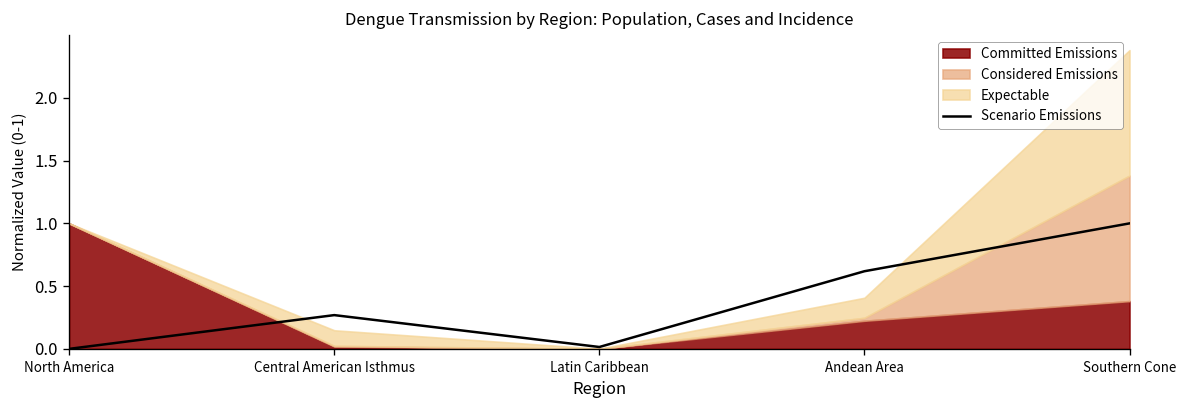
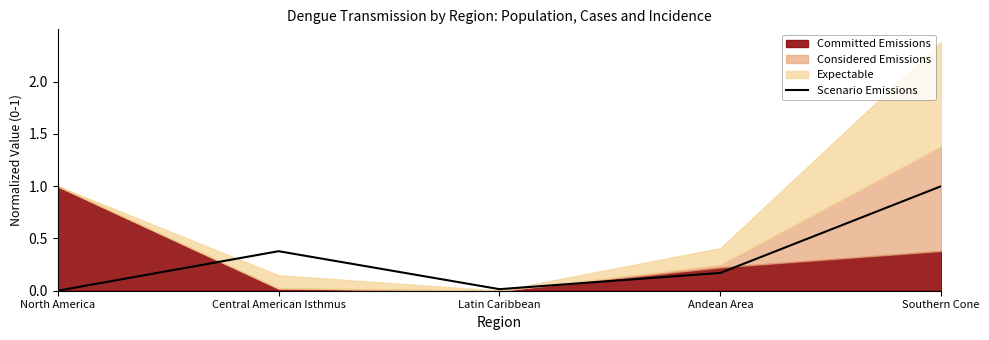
Scenario Emissions, Central American Isthmus: 0.27 -> 0.38
Scenario Emissions, Andean Area: 0.62 -> 0.17
